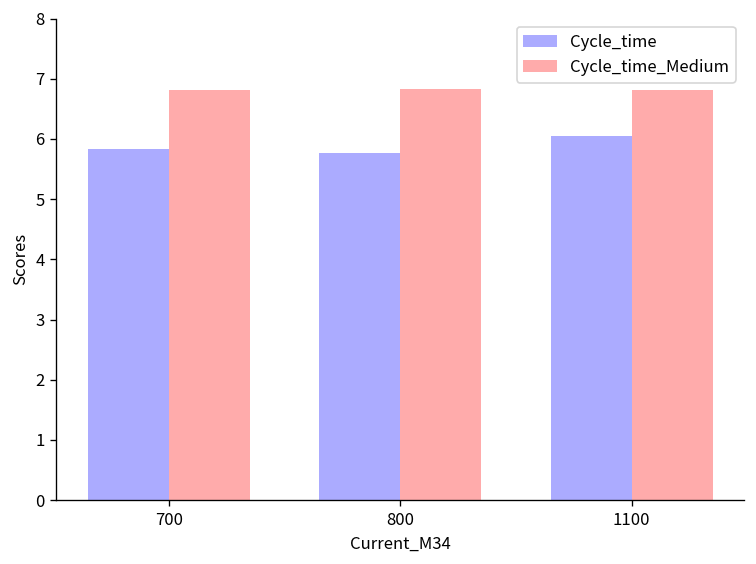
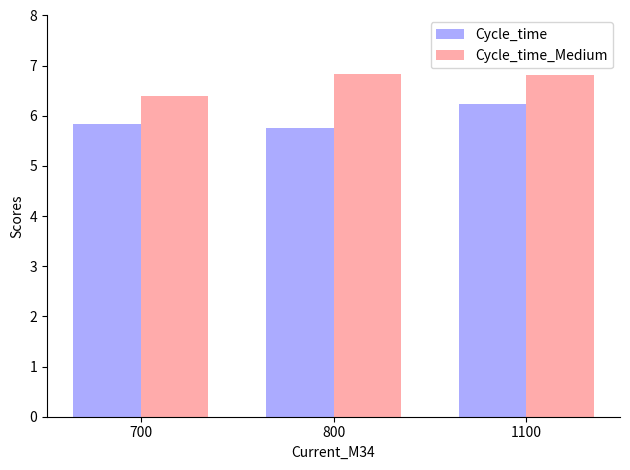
Cycle_time_Medium, 700: 6.8 -> 6.4
Cycle_time, 1100: 6.1 -> 6.2
